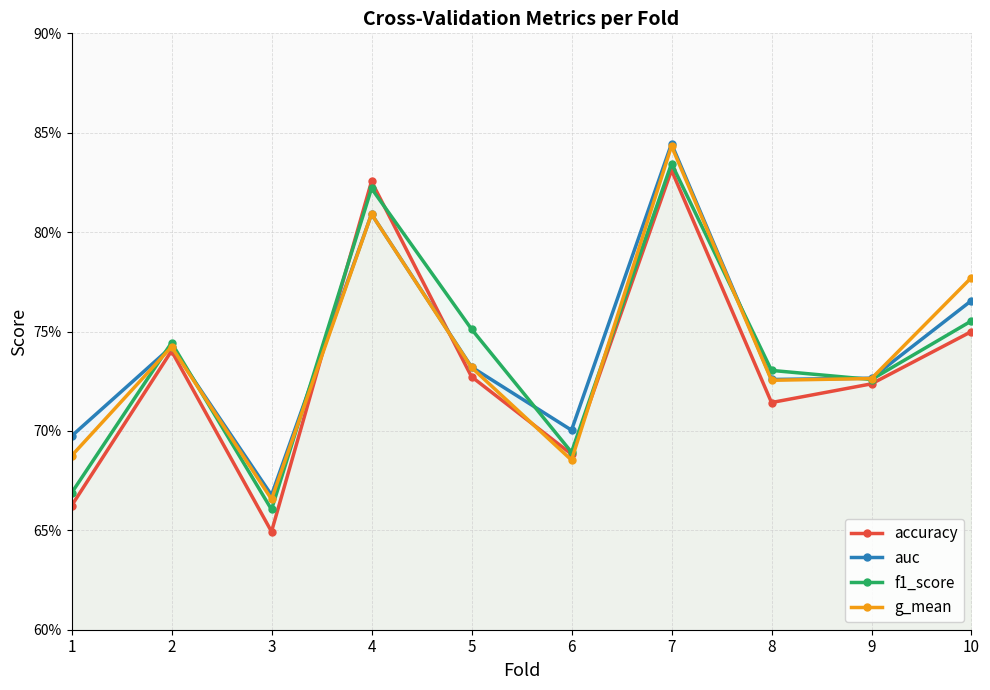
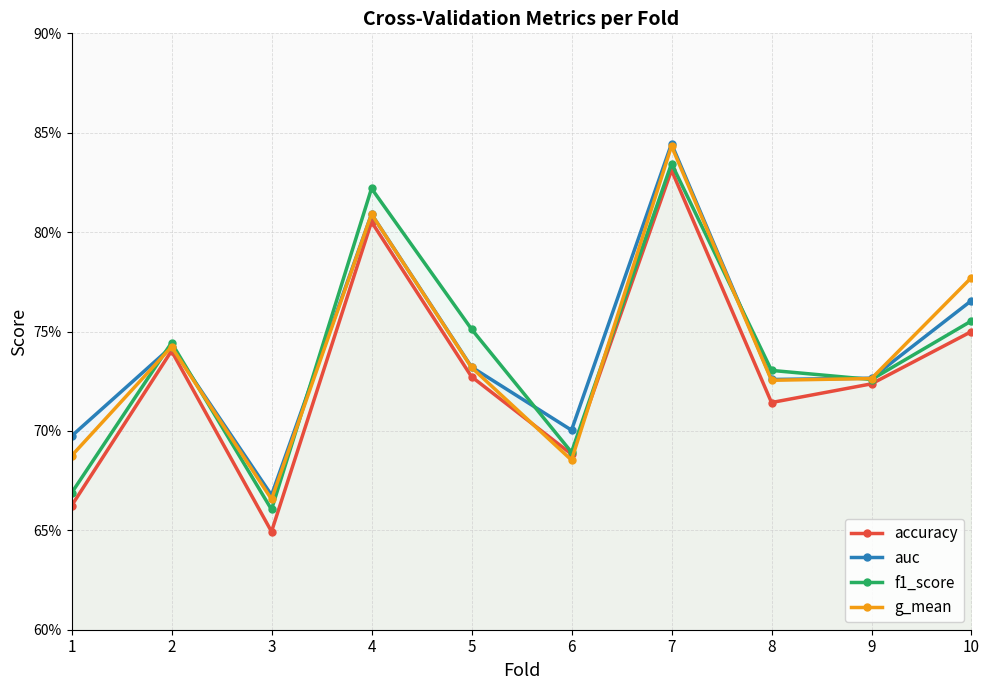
accuracy, 4: 82.5% -> 80.5%
